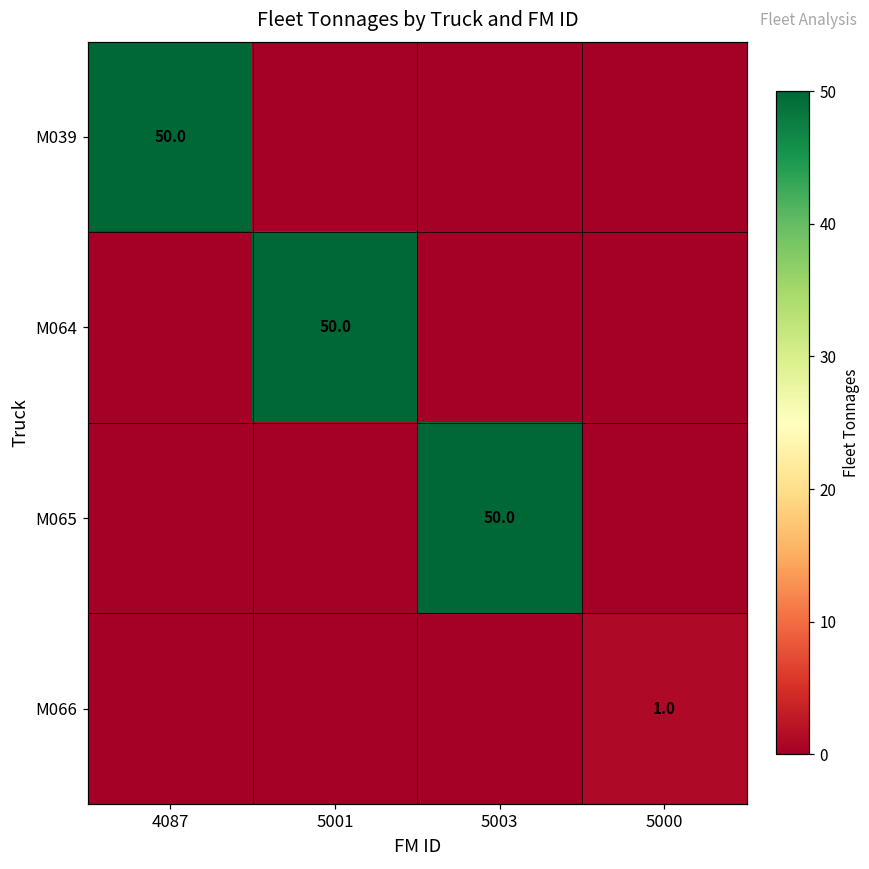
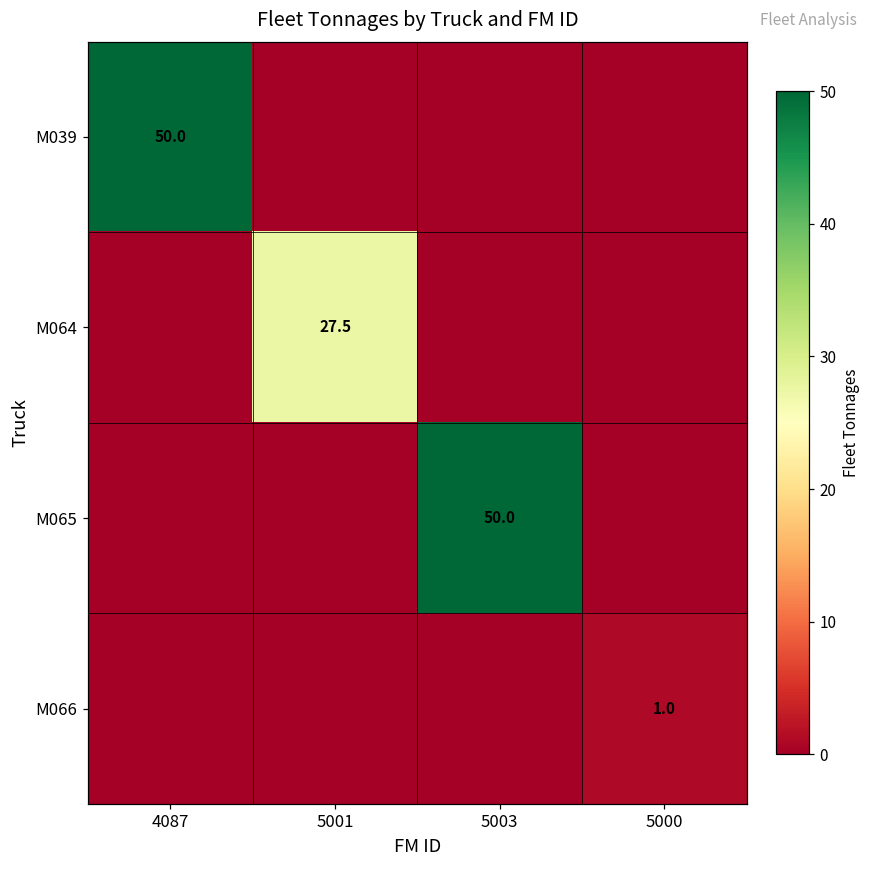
M064, 5001: 50.0 -> 27.5
